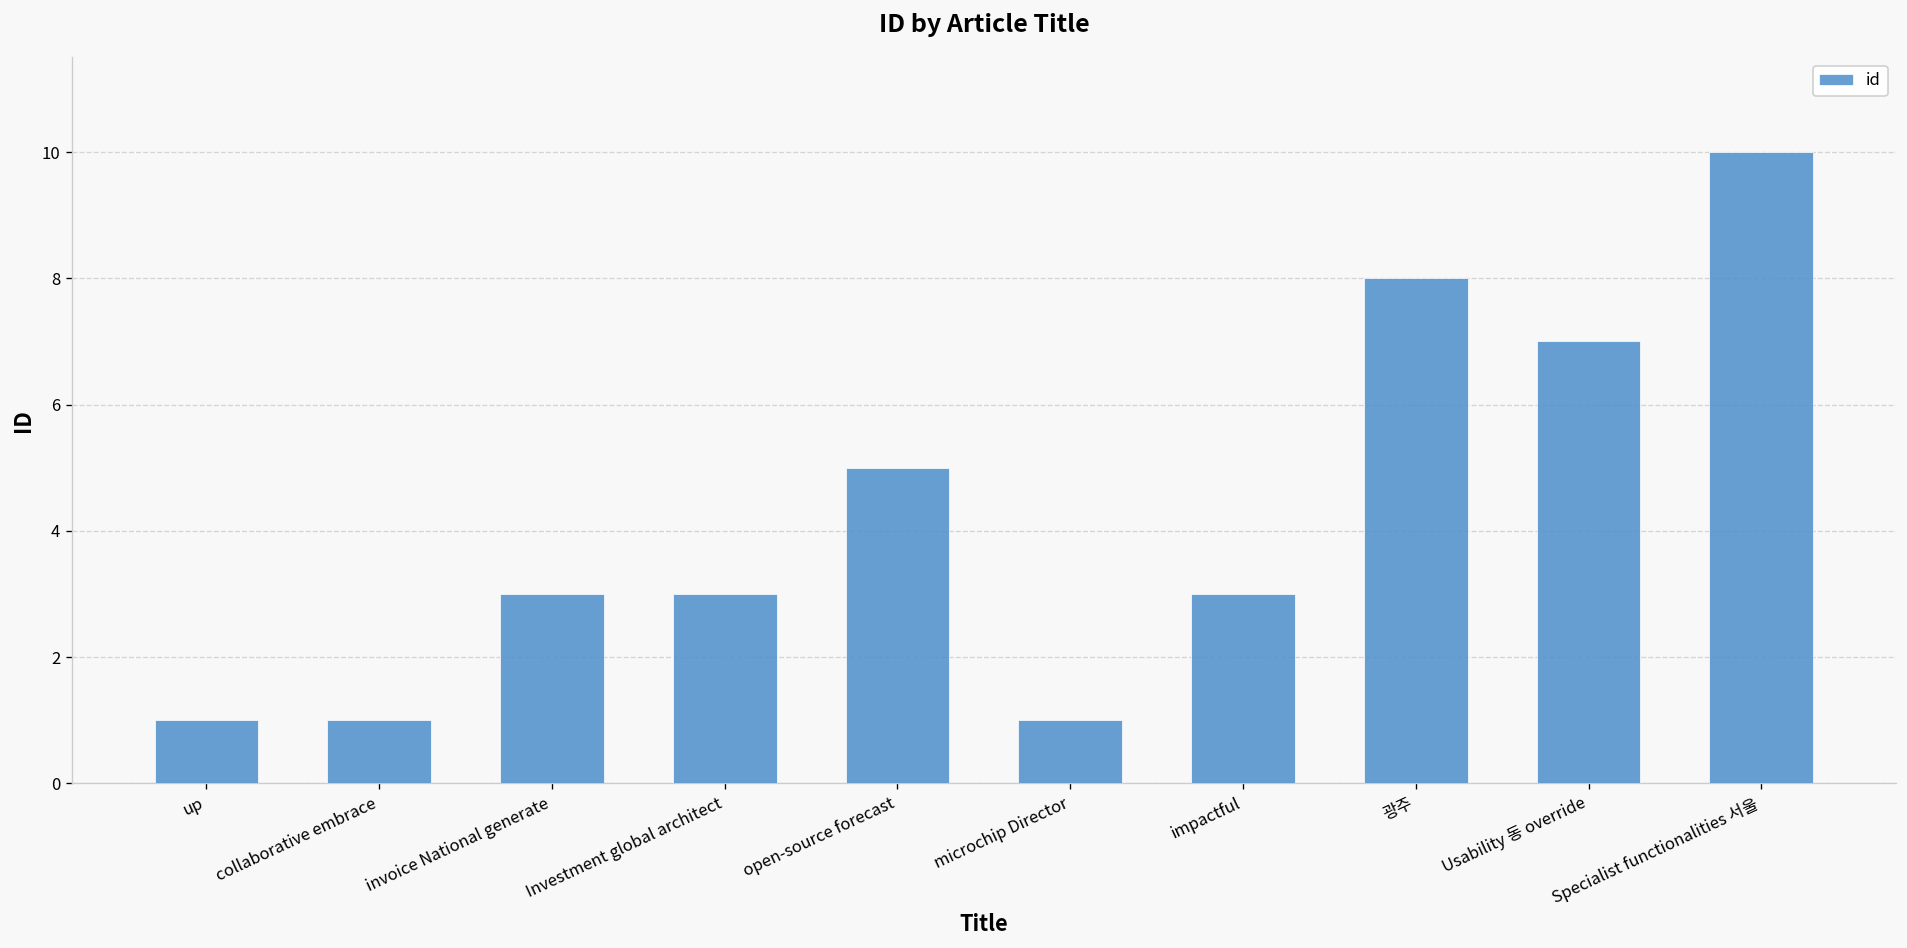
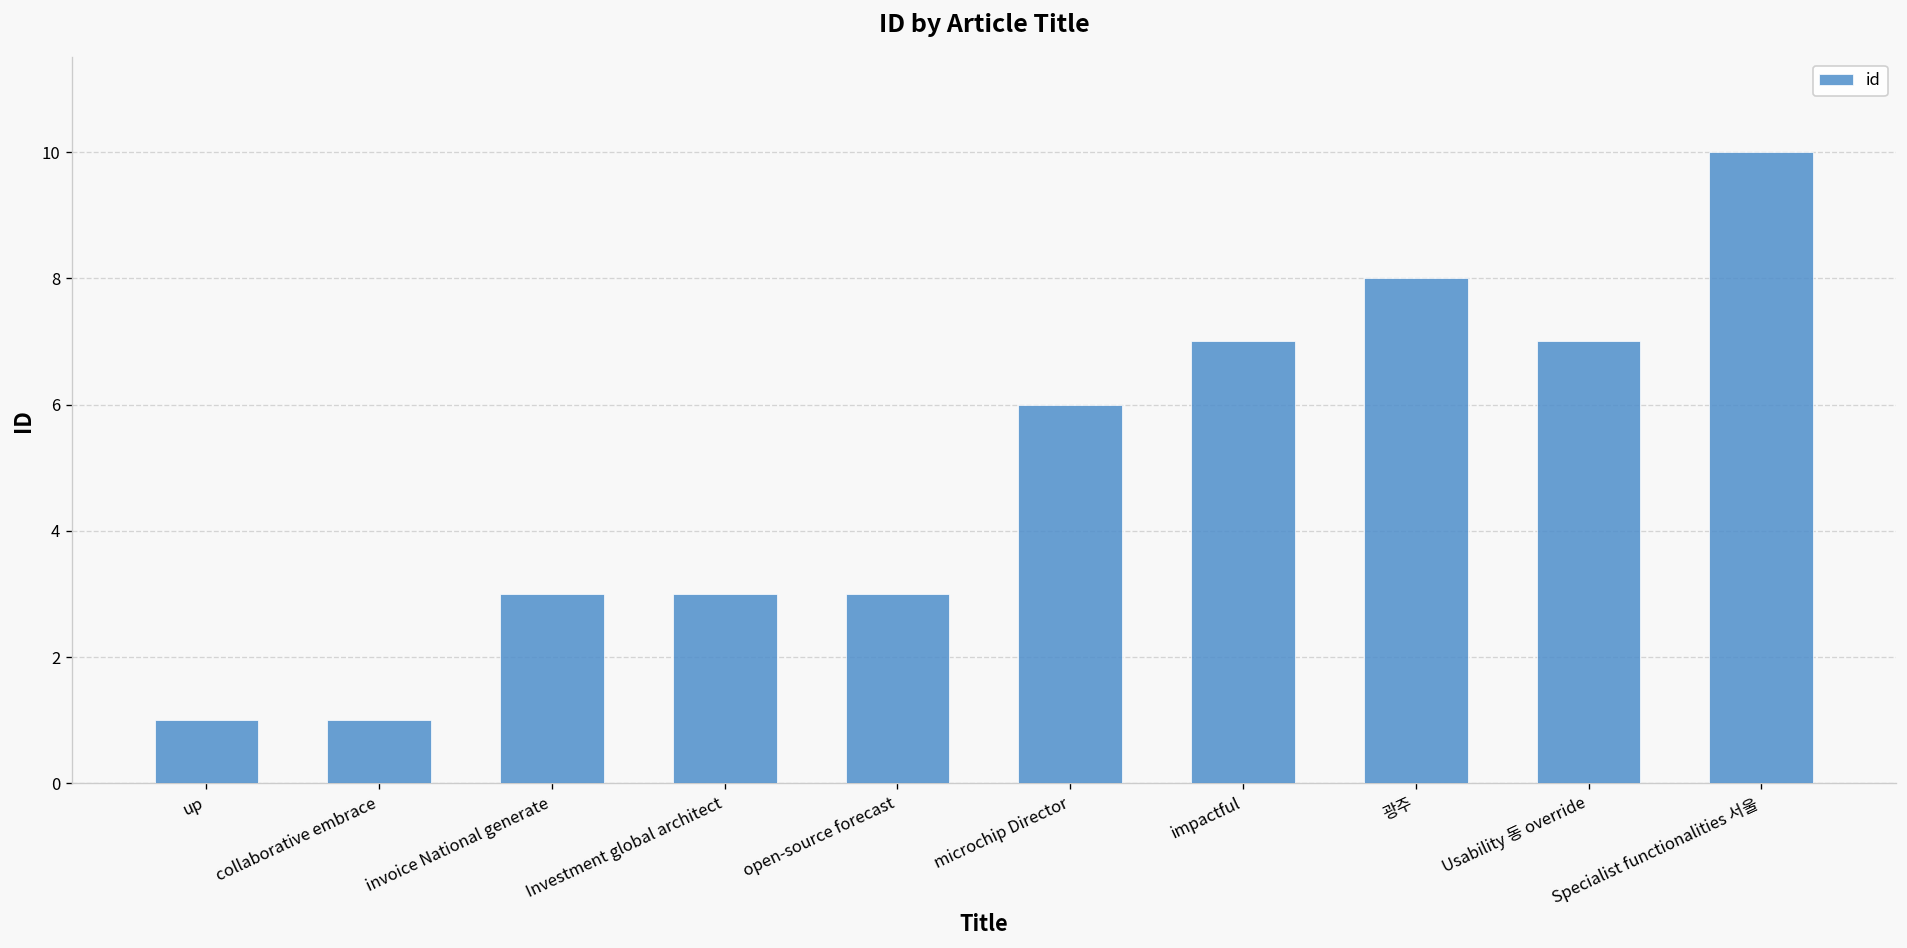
open-source forecast: 5 -> 3
microchip Director: 1 -> 6
impactful: 3 -> 7
